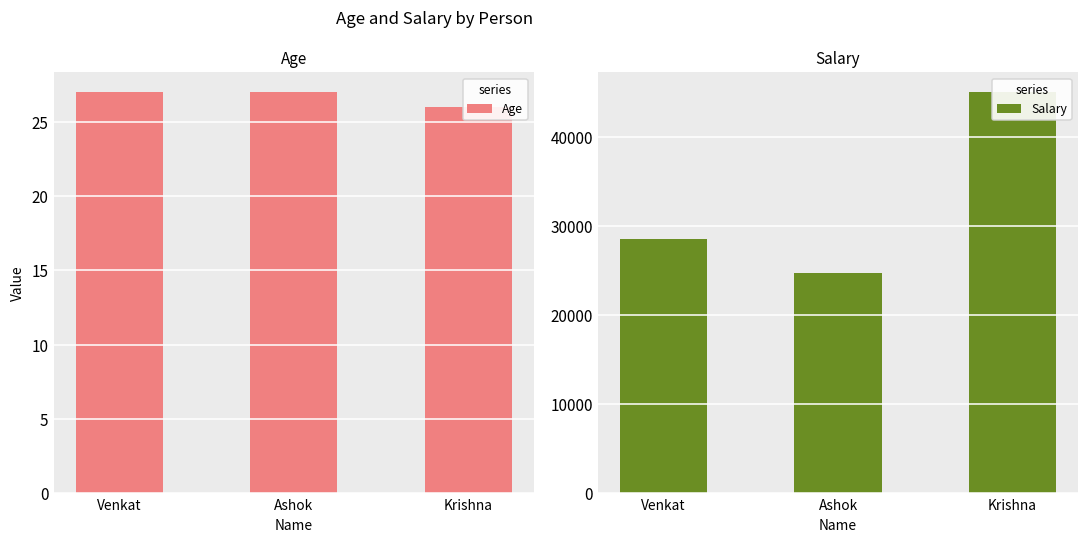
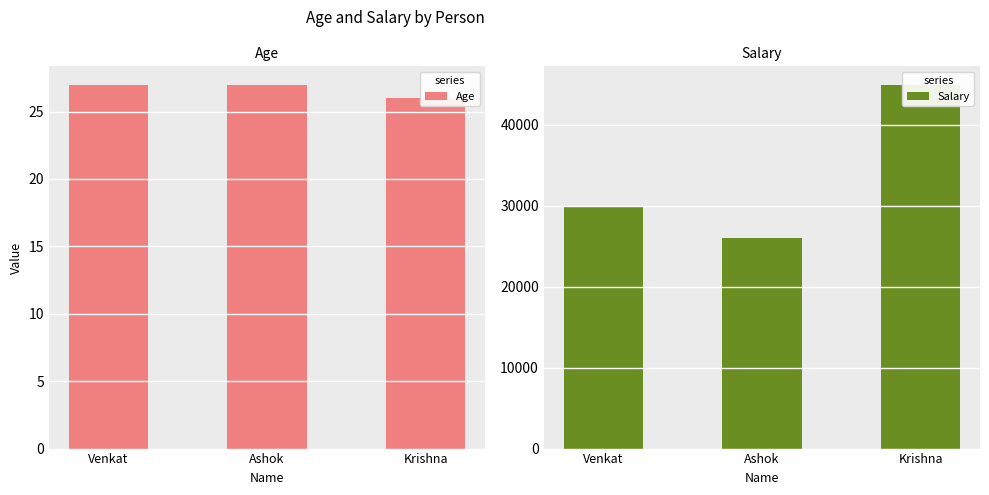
Salary, Venkat: 28000 -> 30000
Salary, Ashok: 25000 -> 26000
